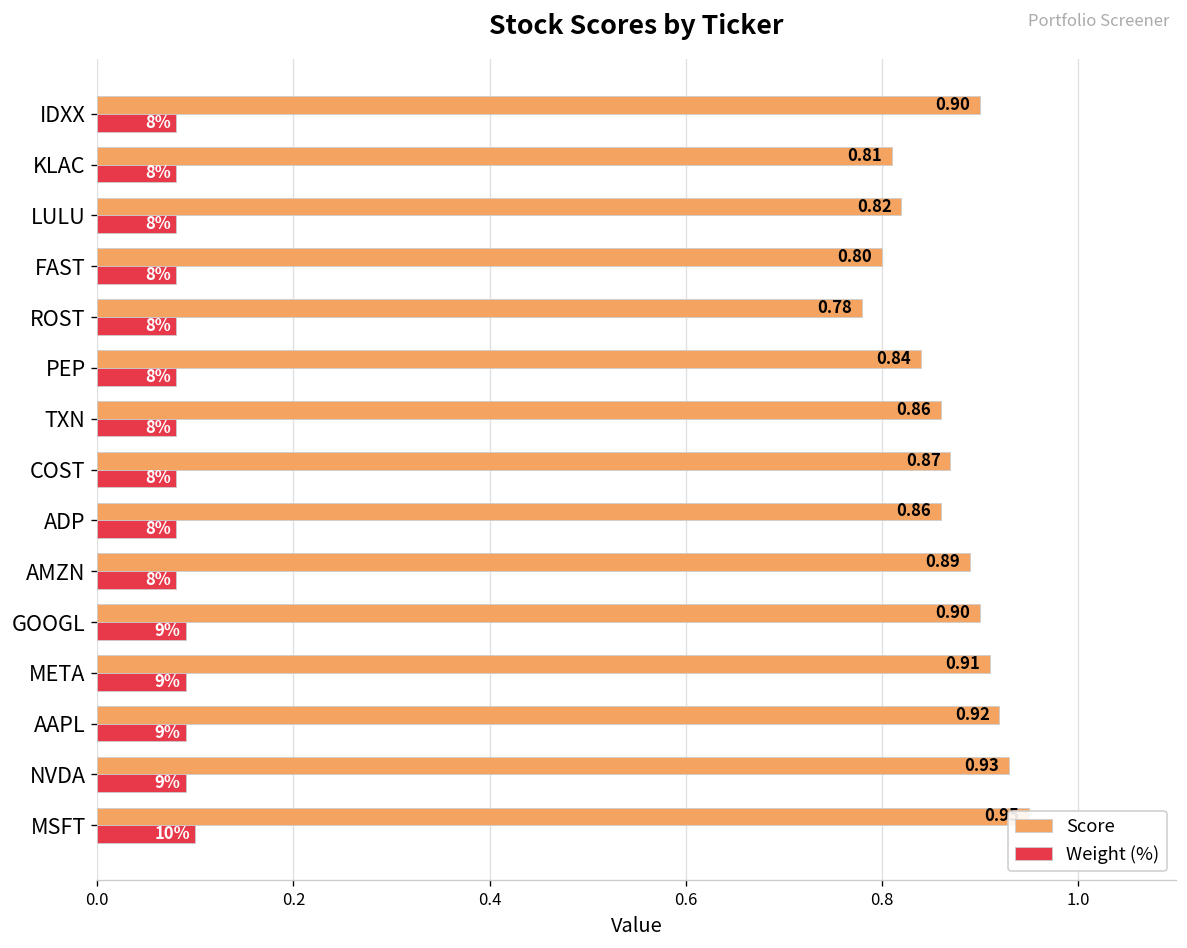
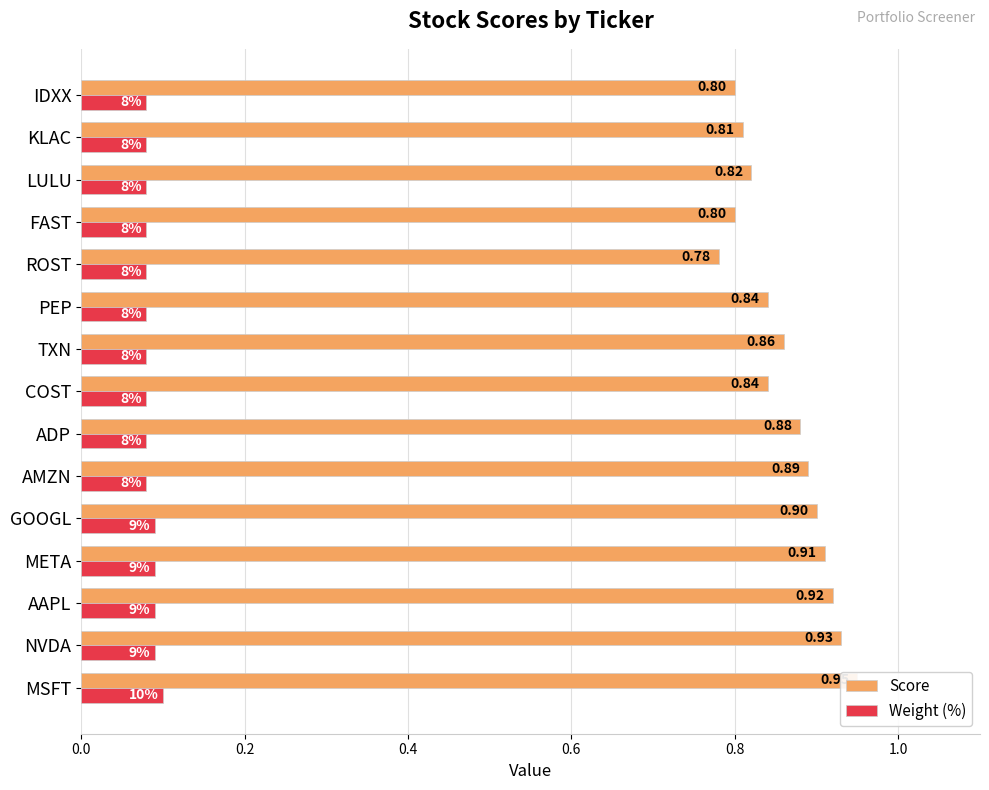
Score, IDXX: 0.90 -> 0.80
Score, COST: 0.87 -> 0.84
Score, ADP: 0.86 -> 0.88
